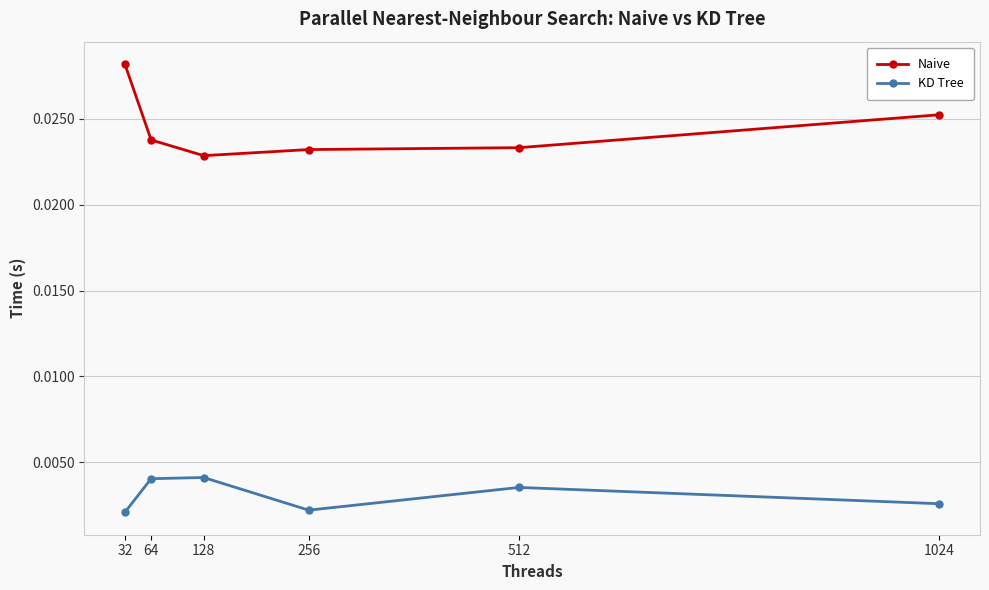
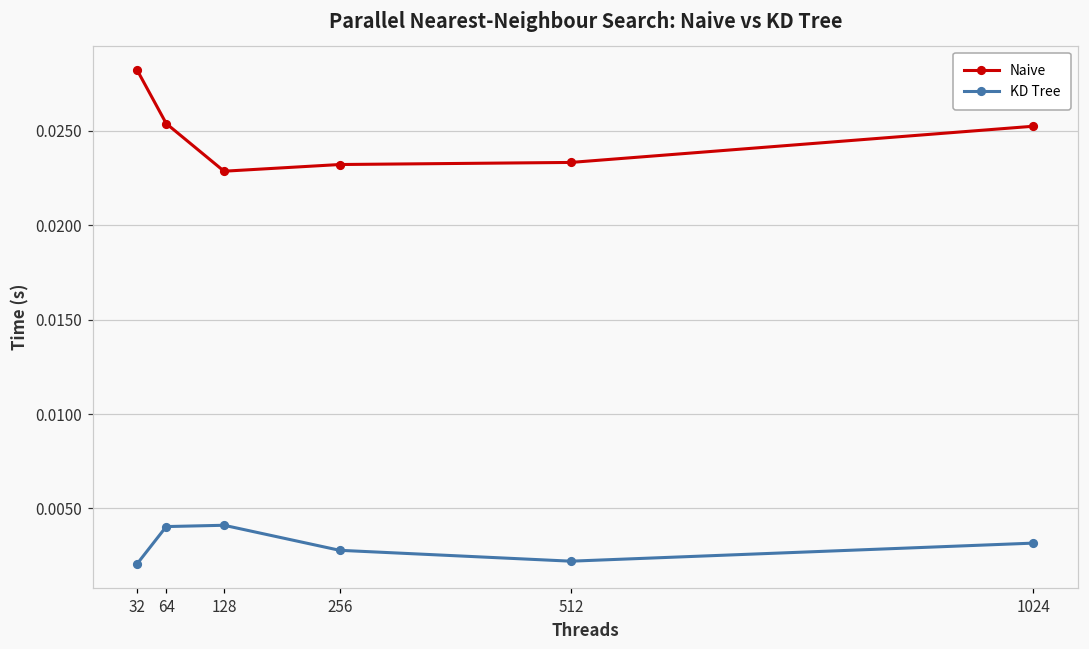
Naive, 64: 0.0238 -> 0.0254
KD Tree, 256: 0.0022 -> 0.0028
KD Tree, 512: 0.0035 -> 0.0022
KD Tree, 1024: 0.0026 -> 0.0032
